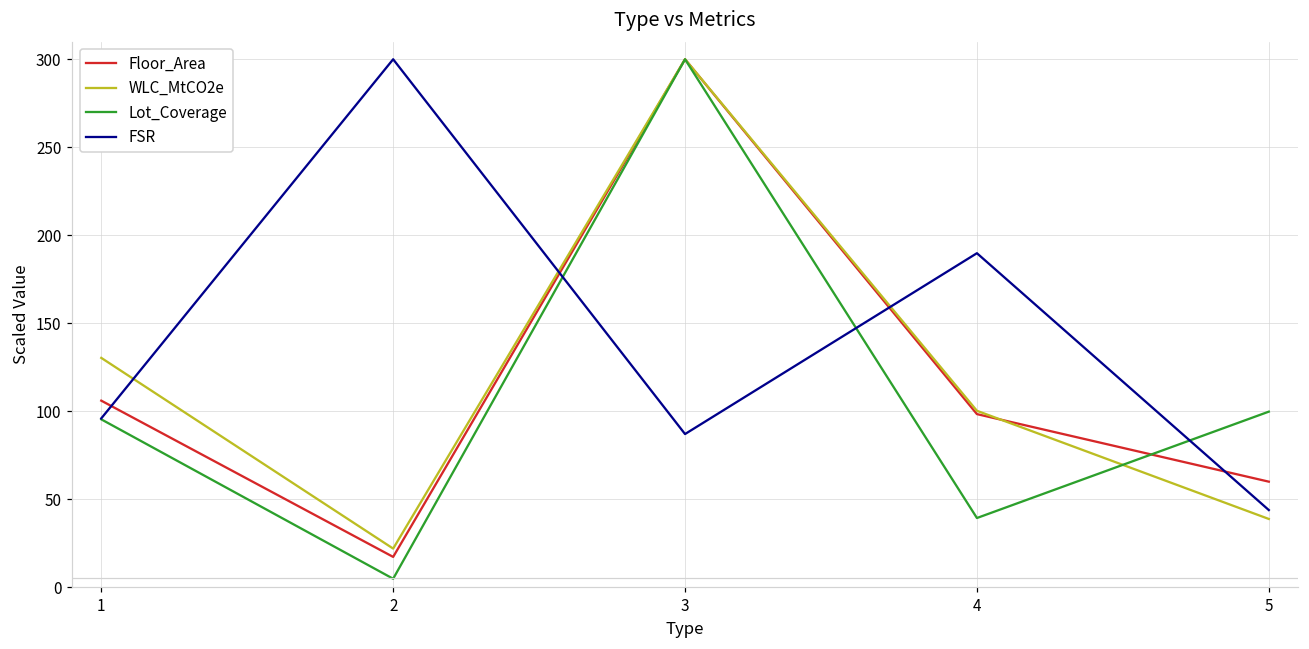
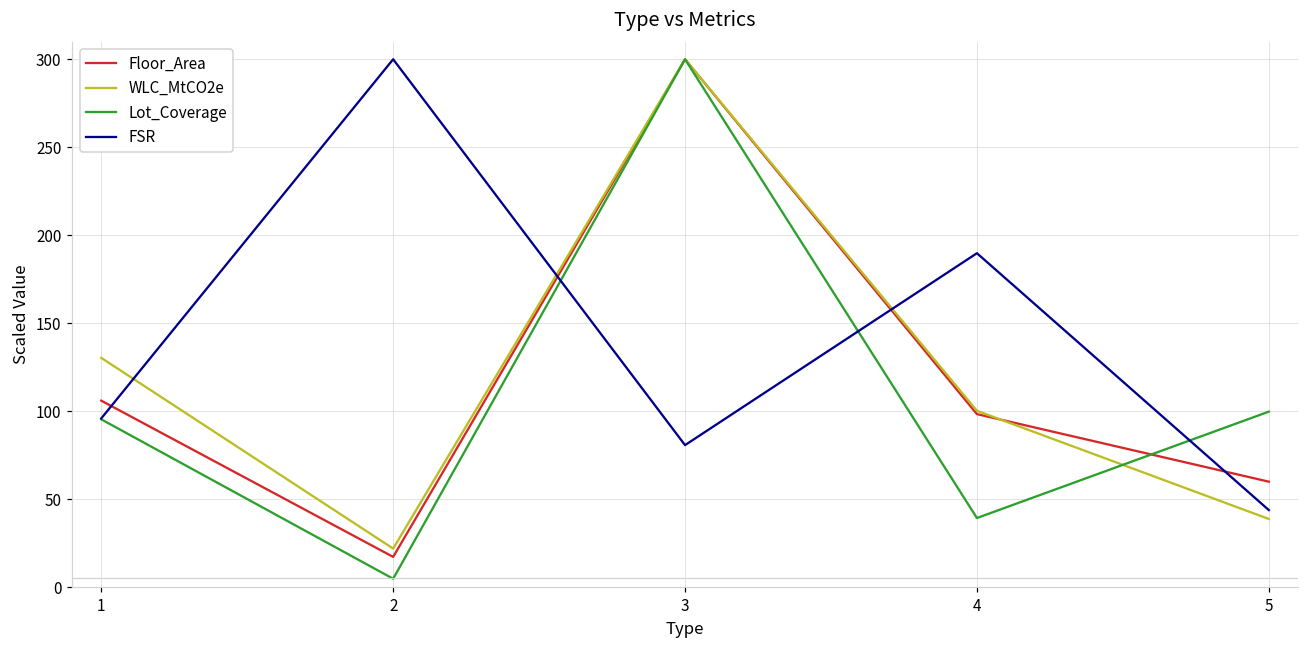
FSR, 3: 87 -> 81
